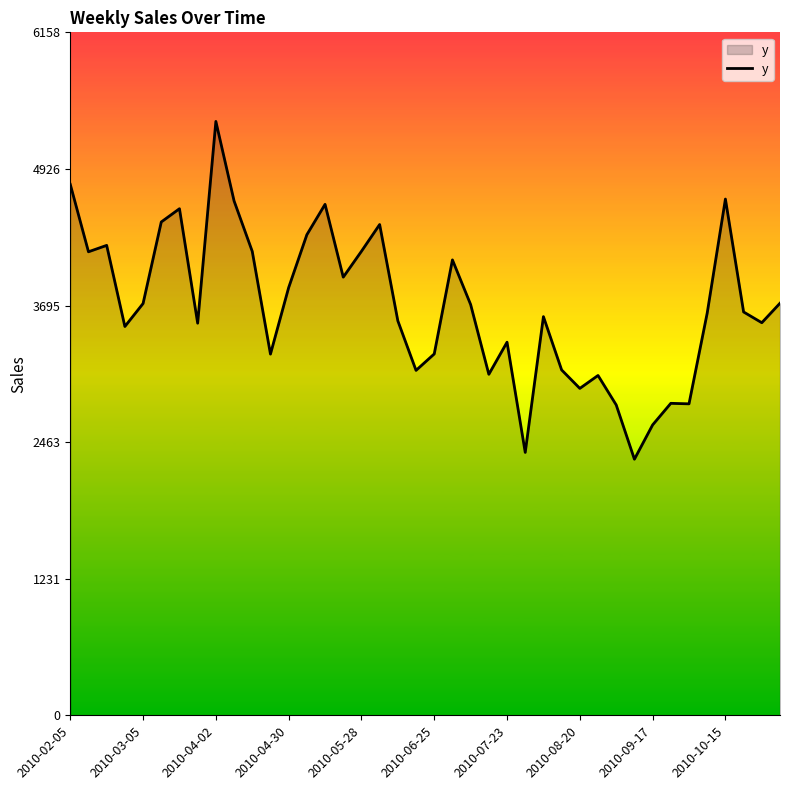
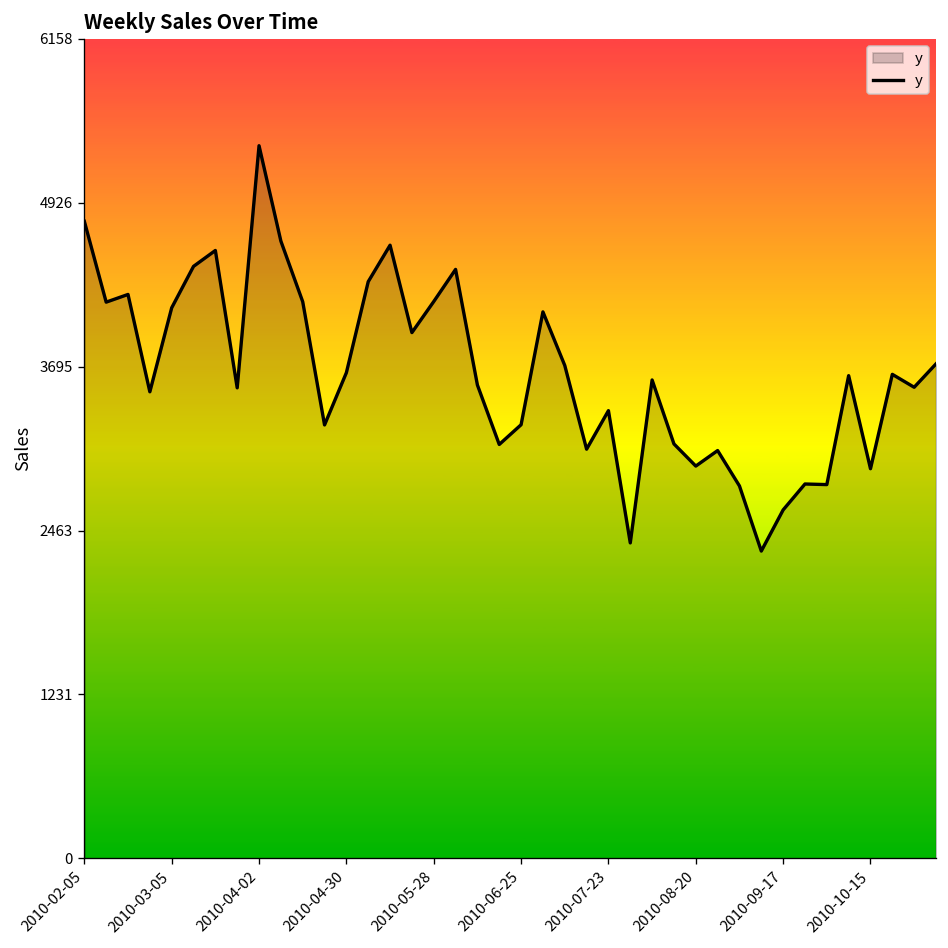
2010-03-05: 3710 -> 4140
2010-04-30: 3860 -> 3650
2010-10-15: 4660 -> 2930
